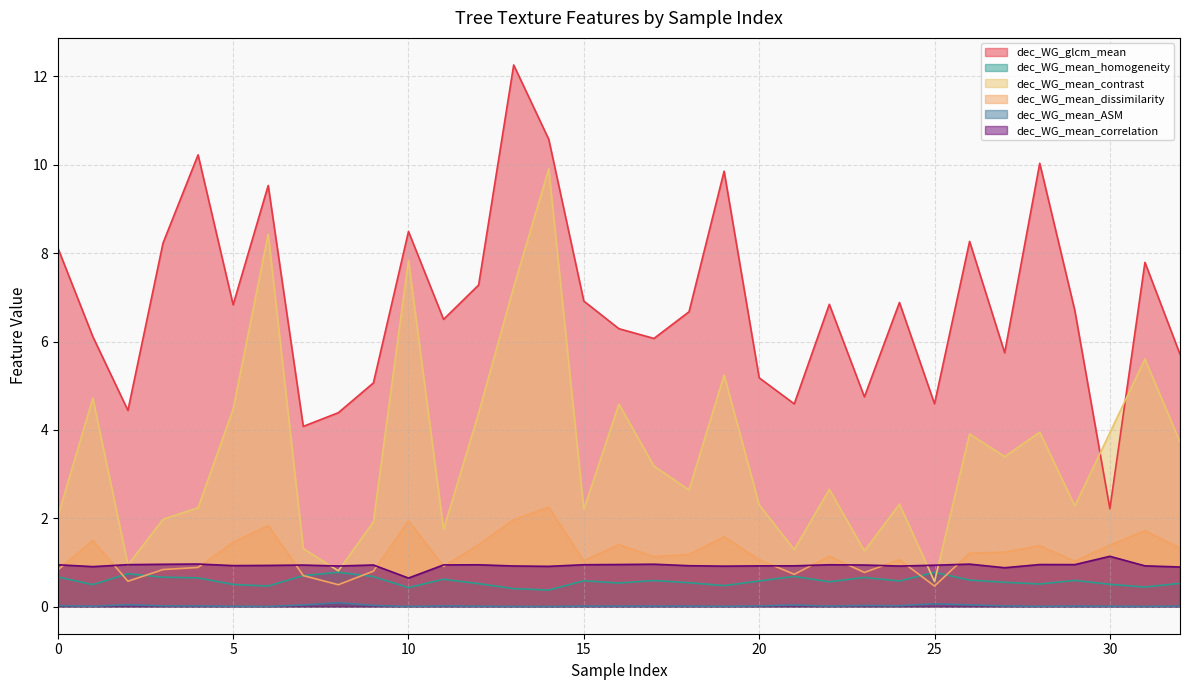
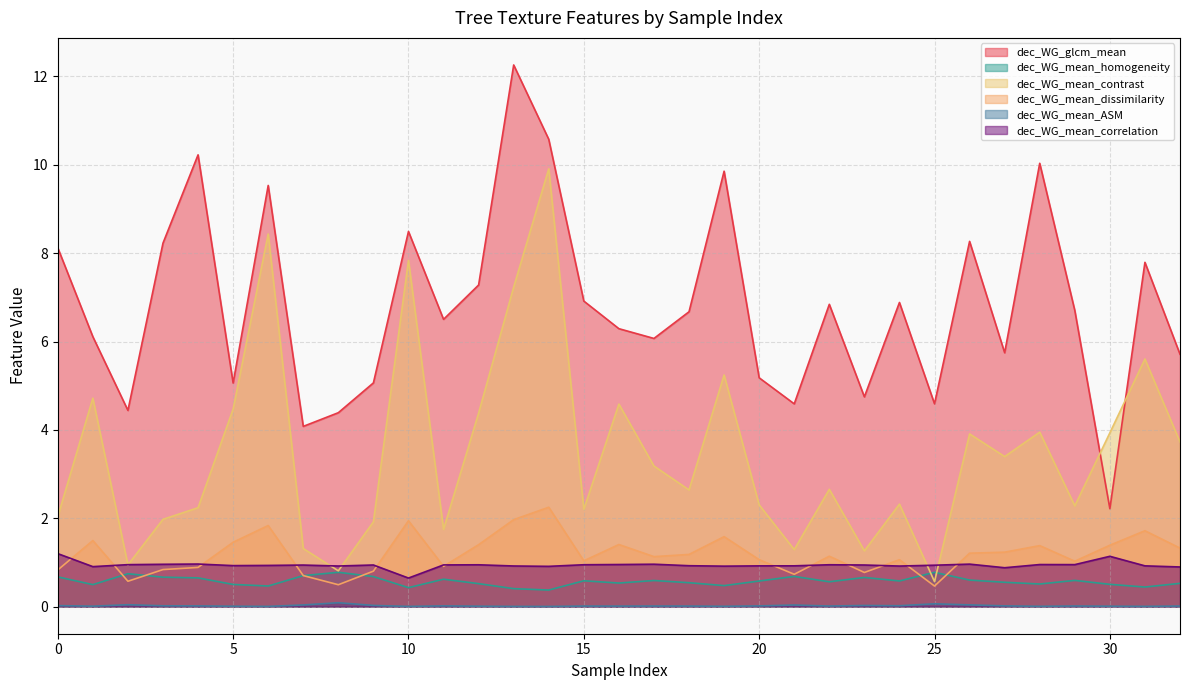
dec_WG_mean_correlation, 0: 0.9 -> 1.2
dec_WG_glcm_mean, 5: 6.8 -> 5.1
